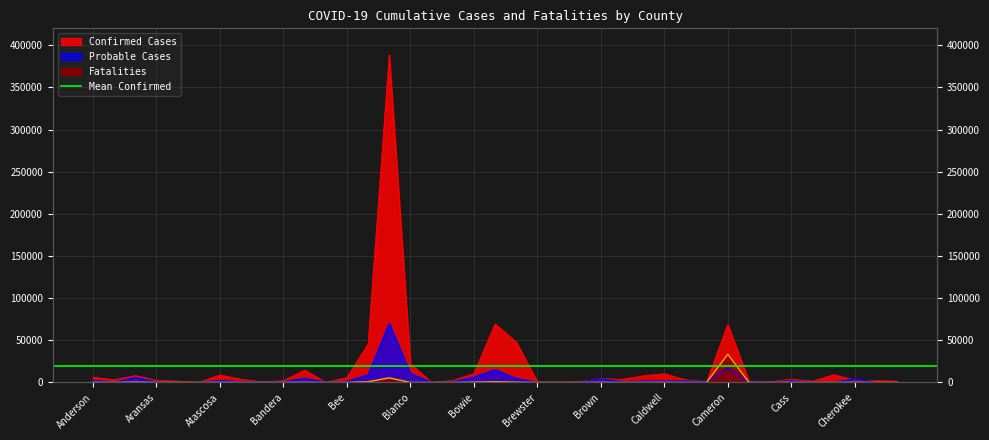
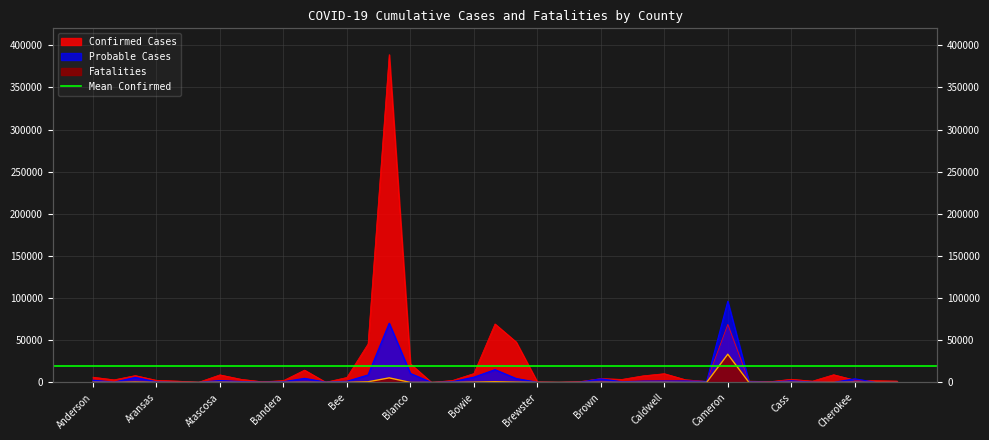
Probable Cases, Cameron: 20000 -> 100000
